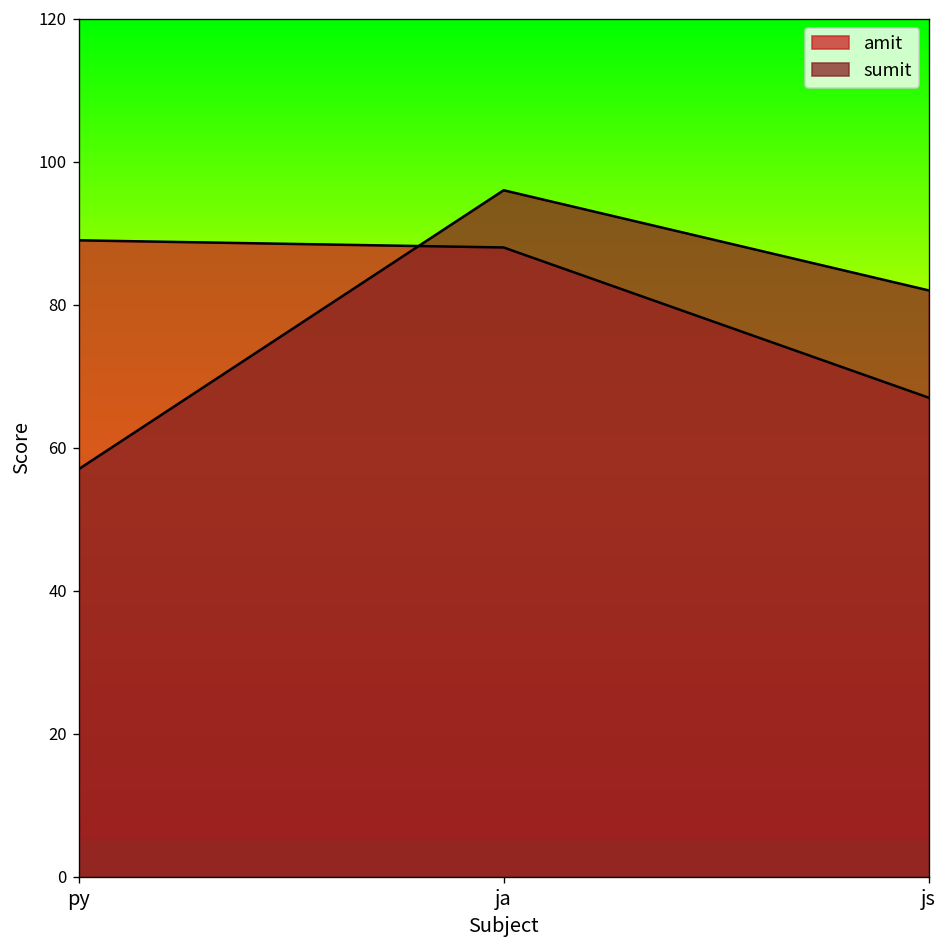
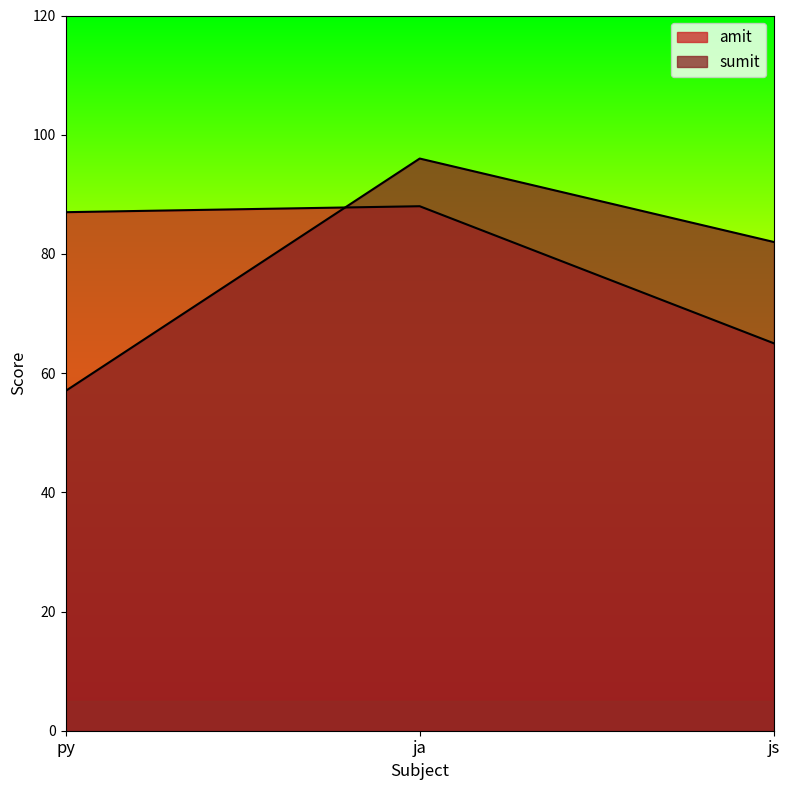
amit, py: 89 -> 87
amit, js: 67 -> 65
